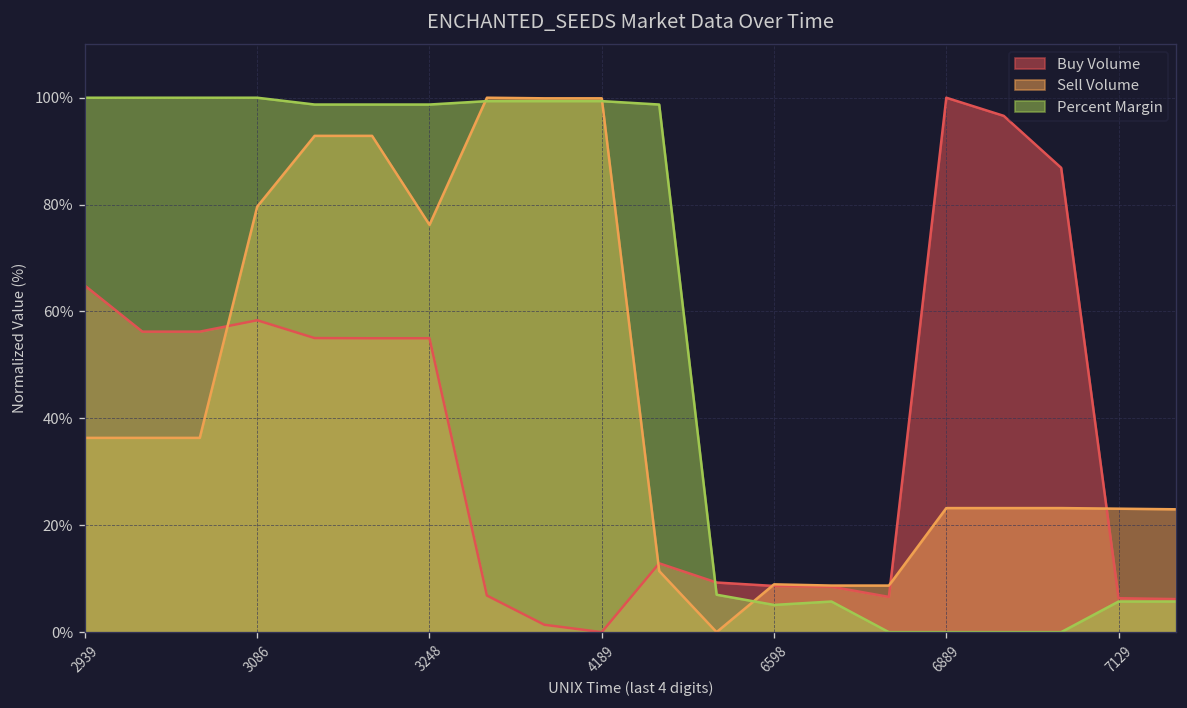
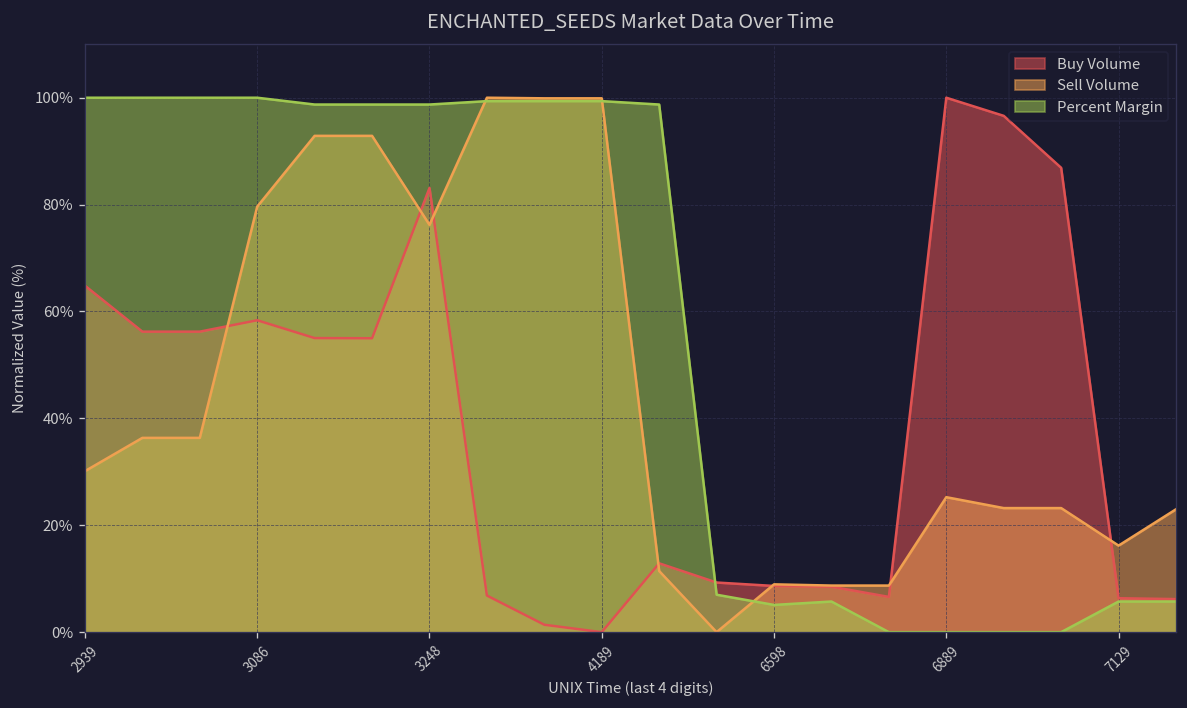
Sell Volume, 2939: 36% -> 30%
Buy Volume, 3248: 55% -> 83%
Sell Volume, 6889: 23% -> 25%
Sell Volume, 7129: 23% -> 16%
